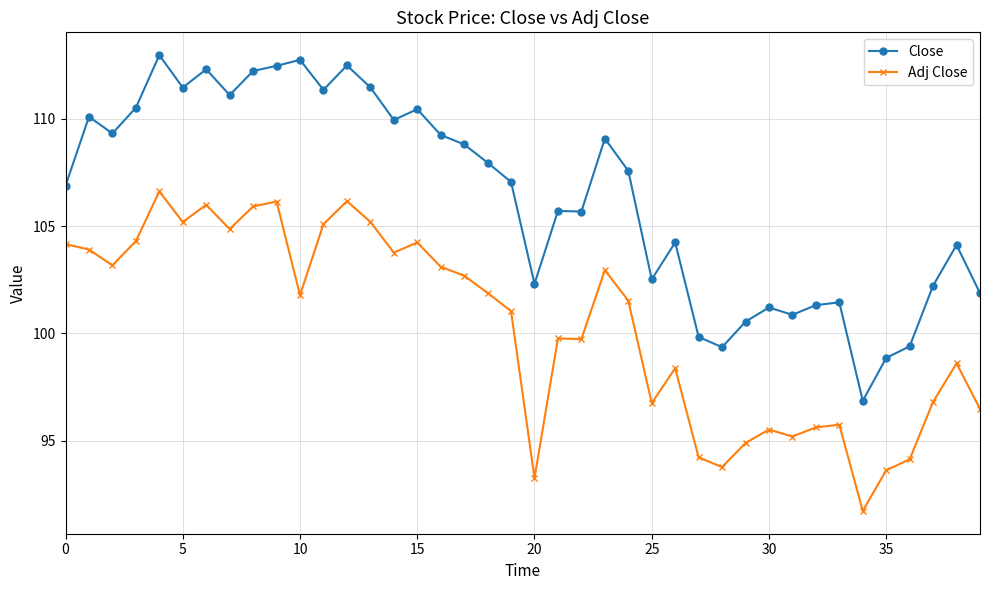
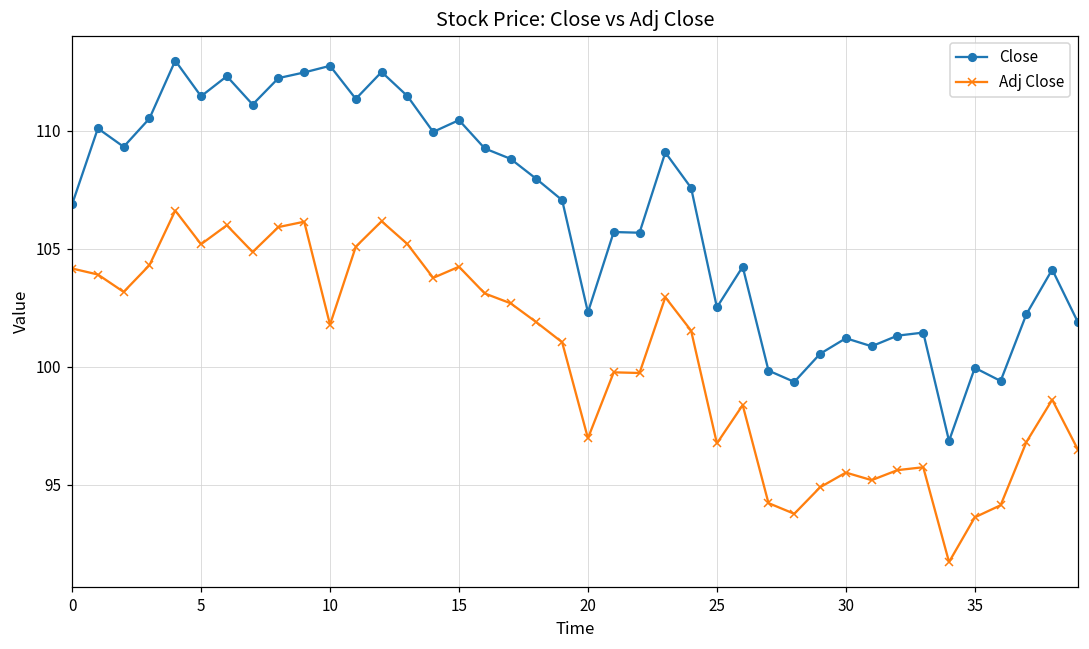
Adj Close, 20: 93.3 -> 97.0
Close, 35: 98.9 -> 100.0
